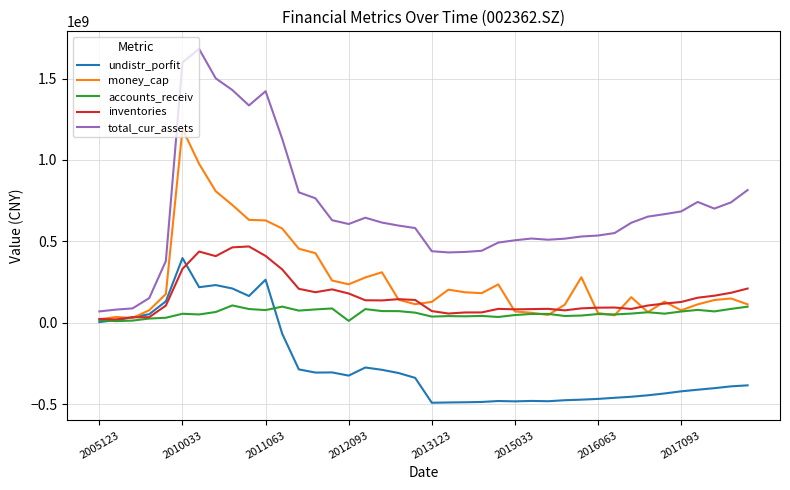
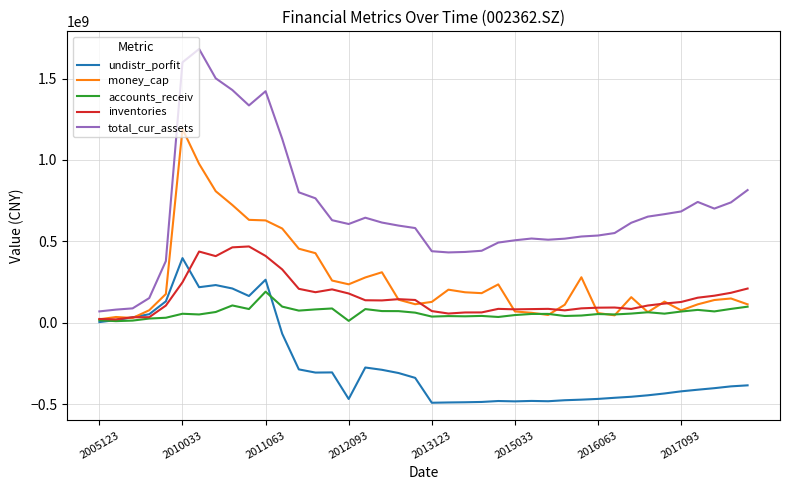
inventories, 2010033: 330000000 -> 250000000
accounts_receiv, 2011063: 80000000 -> 190000000
undistr_porfit, 2012093: -320000000 -> -470000000
